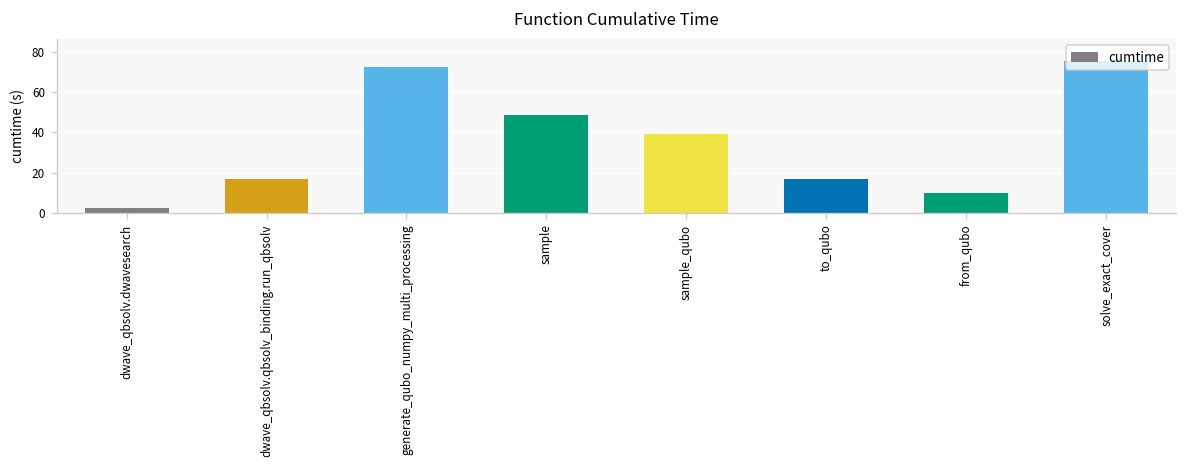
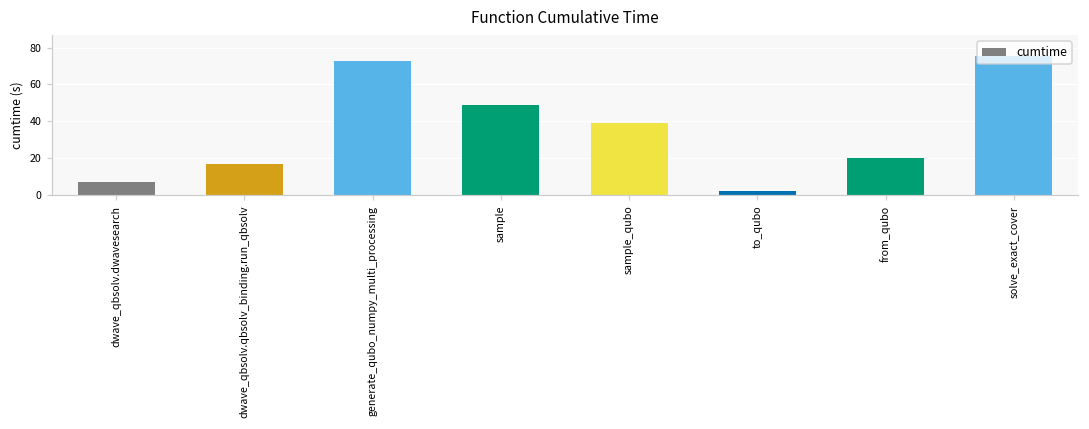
dwave_qbsolv.dwavesearch: 2 -> 7
to_qubo: 17 -> 2
from_qubo: 10 -> 20
